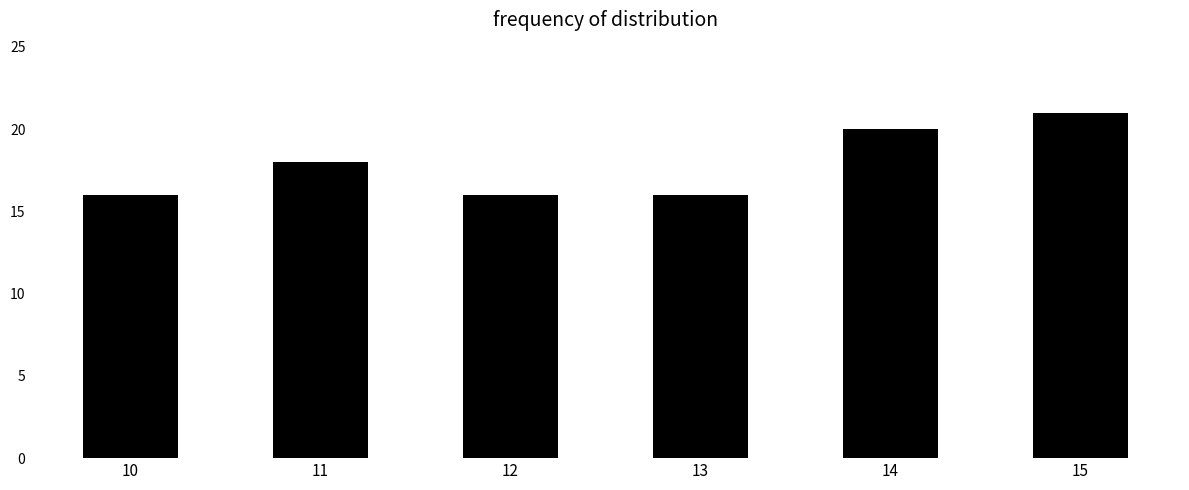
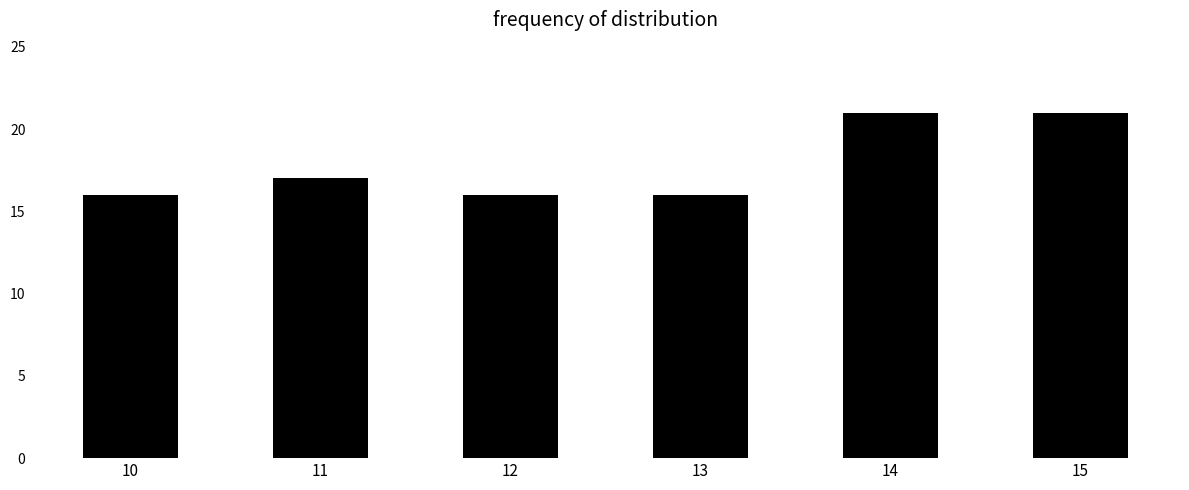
11: 18 -> 17
14: 20 -> 21
